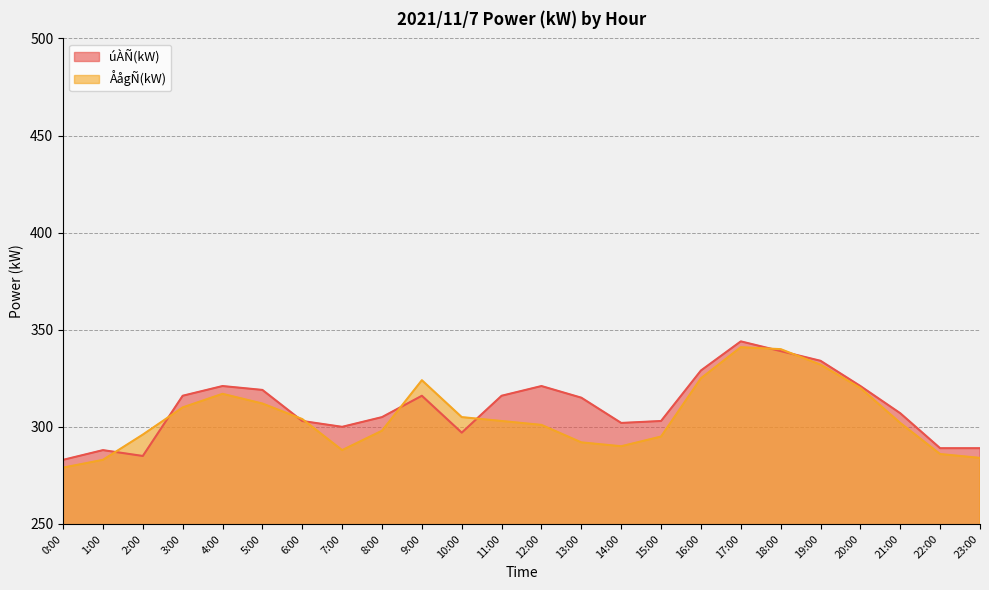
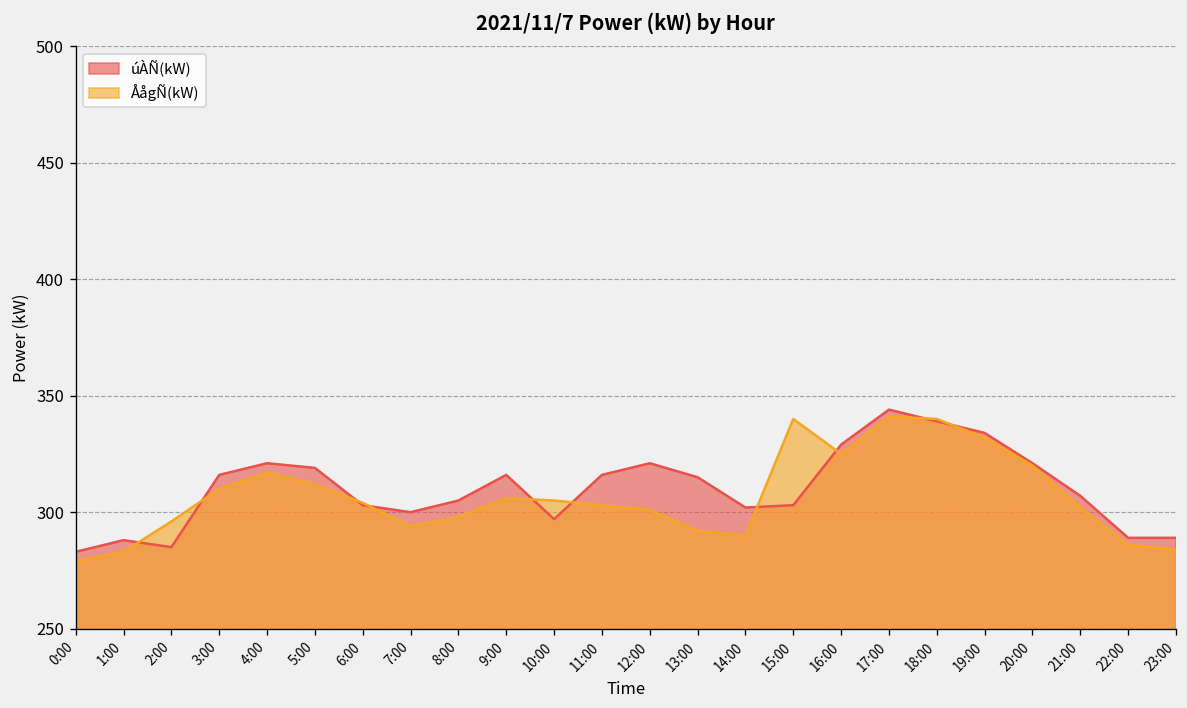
ÅågÑ(kW), 7:00: 288 -> 294
ÅågÑ(kW), 9:00: 324 -> 306
ÅågÑ(kW), 15:00: 295 -> 340
